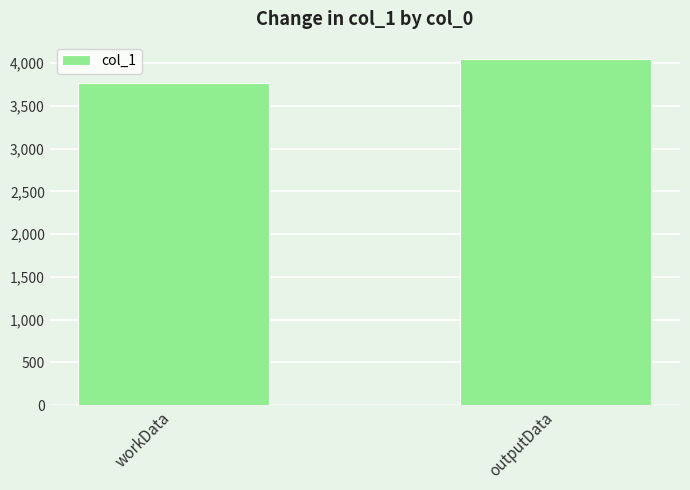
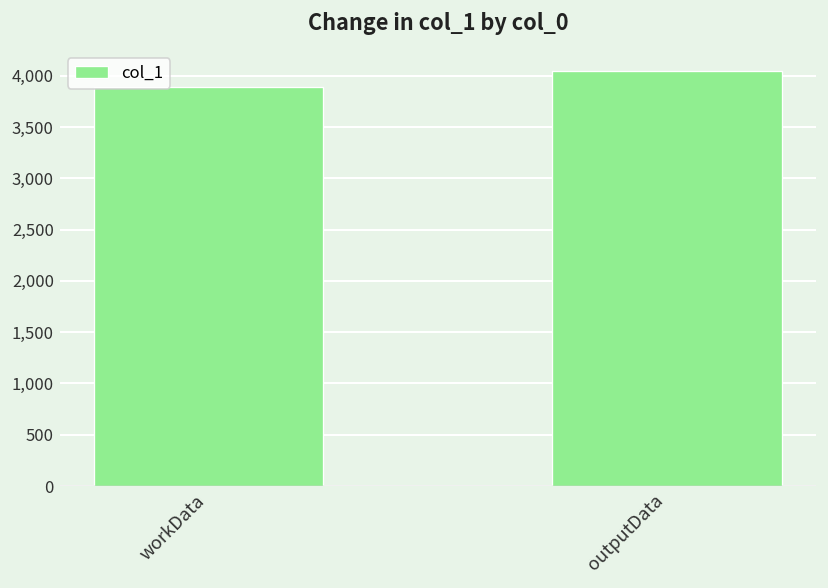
workData: 3,800 -> 3,900
